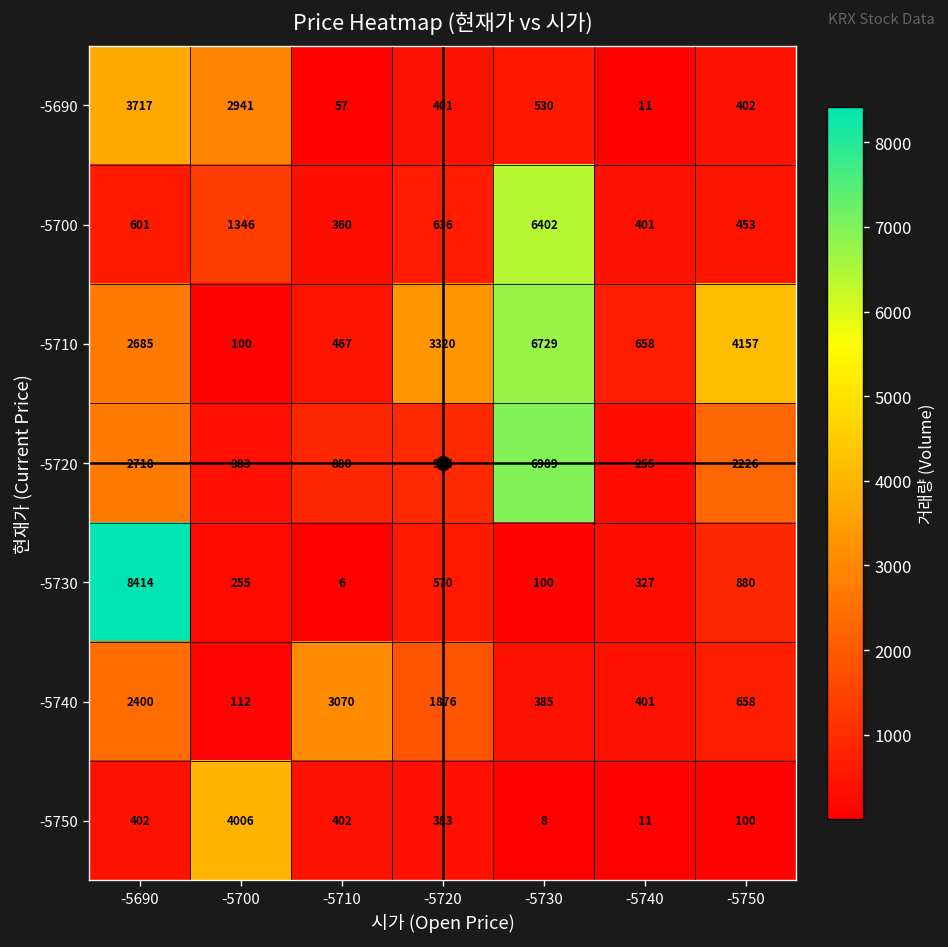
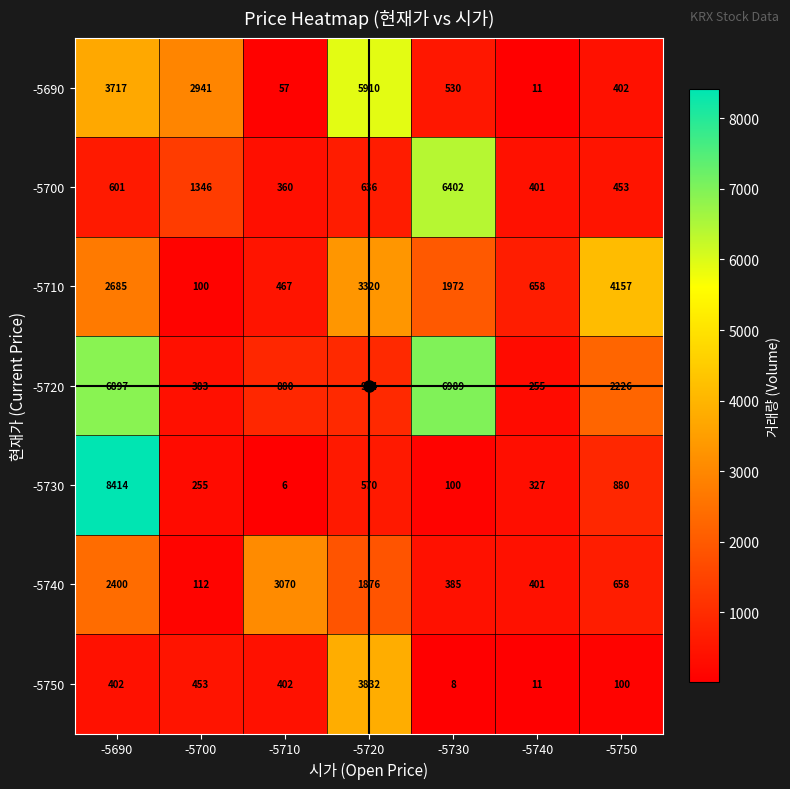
-5690, -5720: 401 -> 5910
-5710, -5730: 6729 -> 1972
-5720, -5690: 2718 -> 6897
-5750, -5700: 4006 -> 453
-5750, -5720: 383 -> 3832
